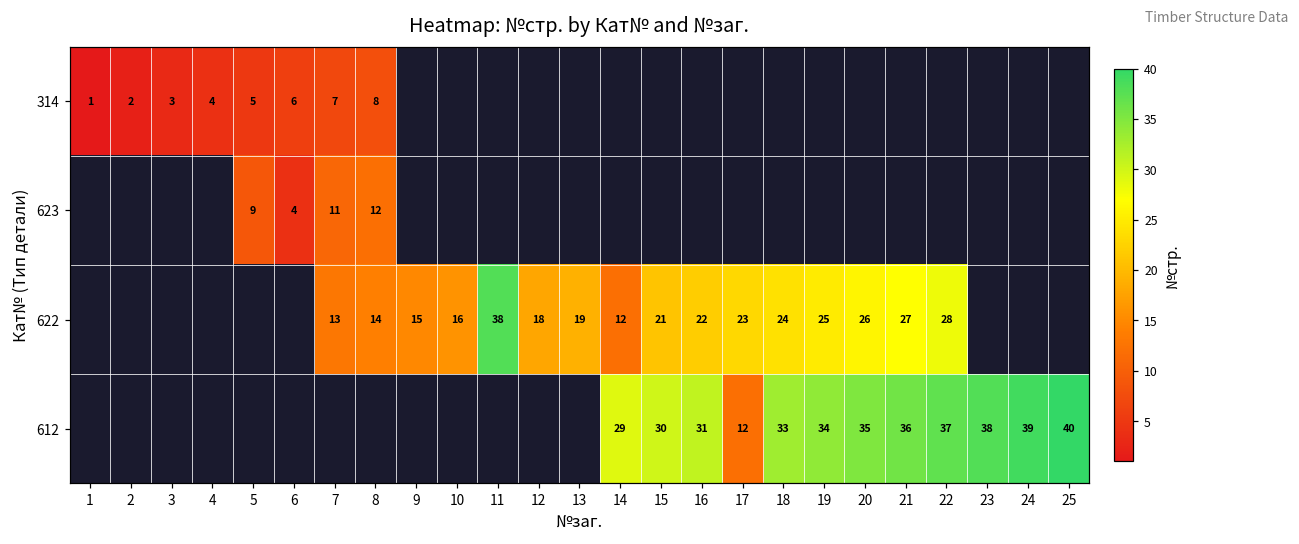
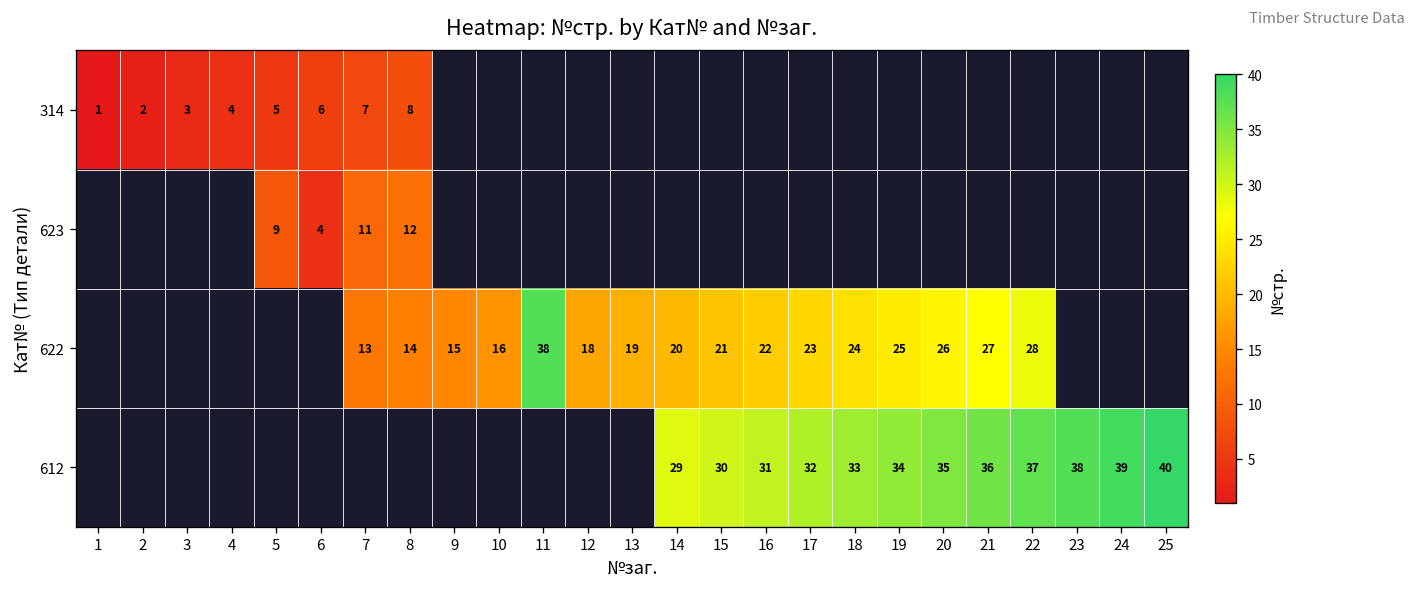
622, 14: 12 -> 20
612, 17: 12 -> 32
